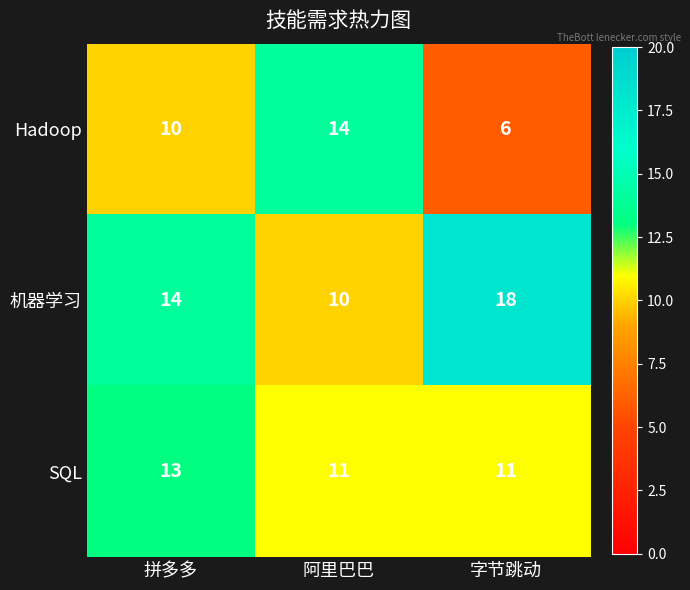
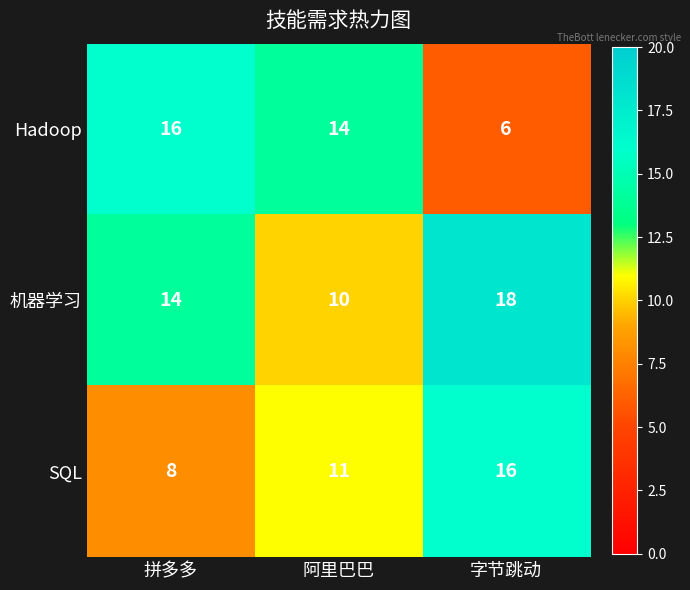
Hadoop, 拼多多: 10 -> 16
SQL, 拼多多: 13 -> 8
SQL, 字节跳动: 11 -> 16
